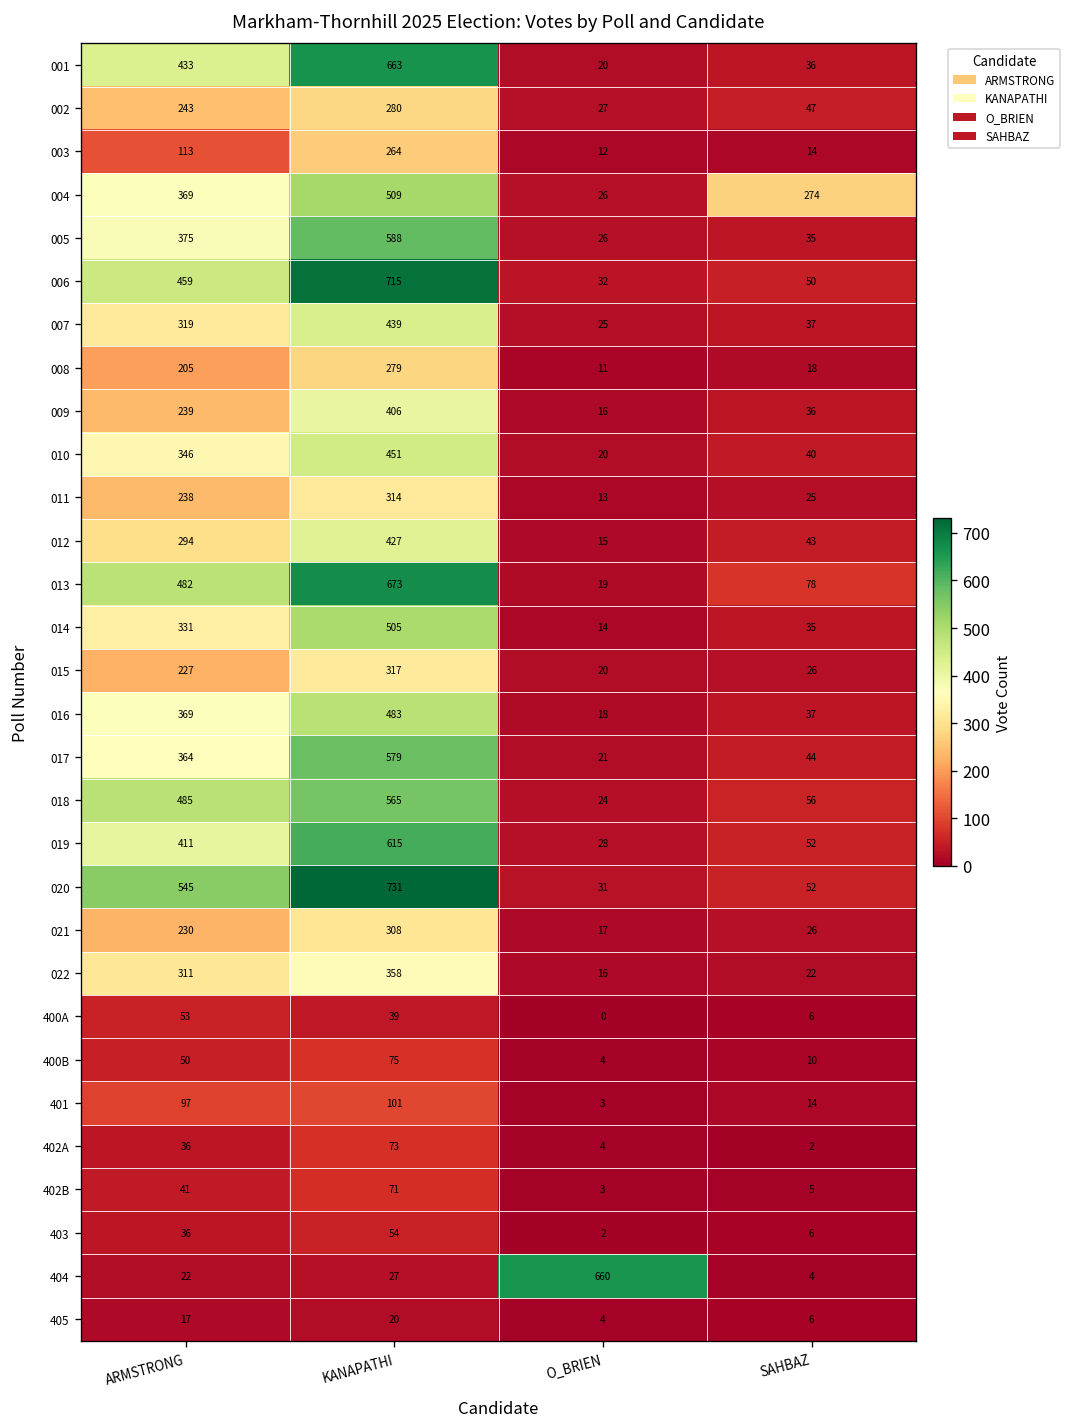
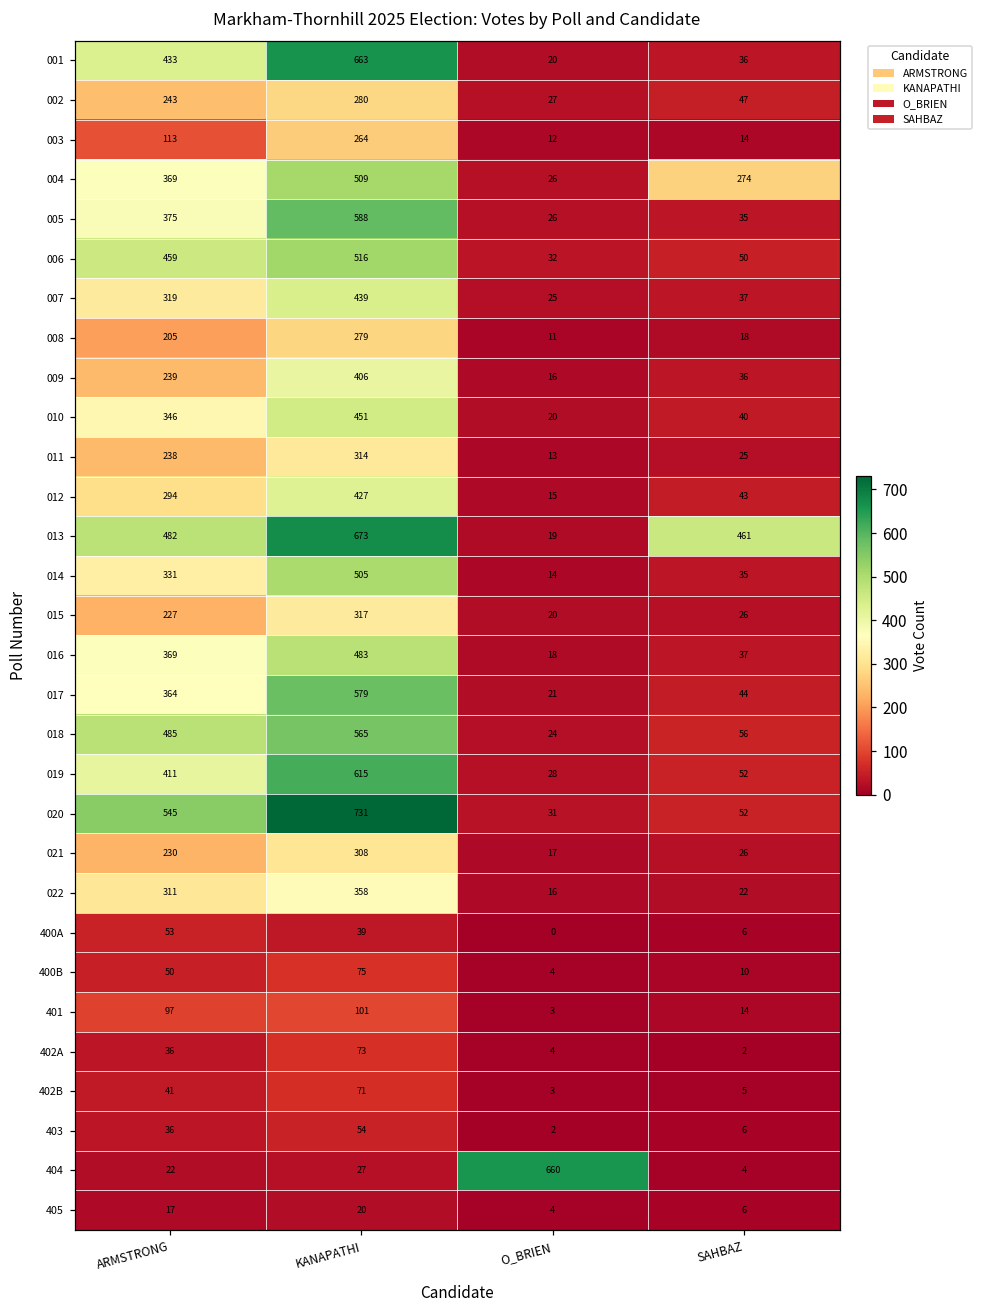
006, KANAPATHI: 715 -> 516
013, SAHBAZ: 78 -> 461
